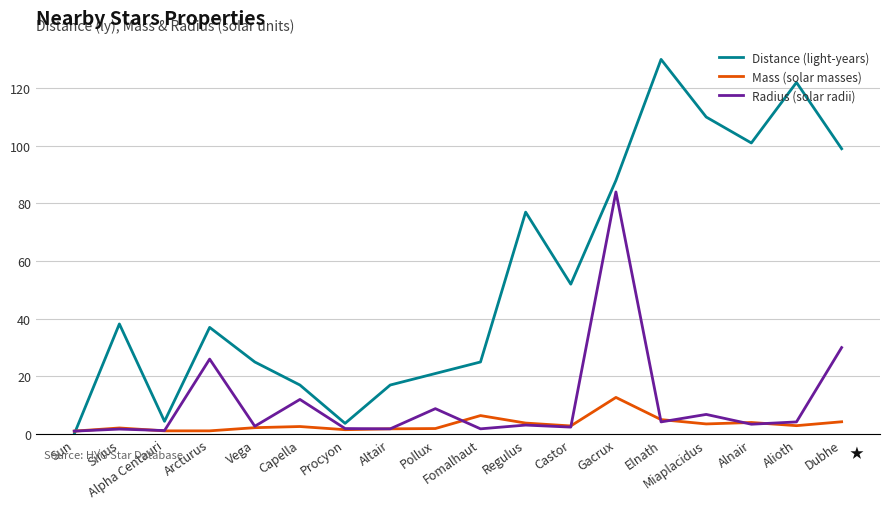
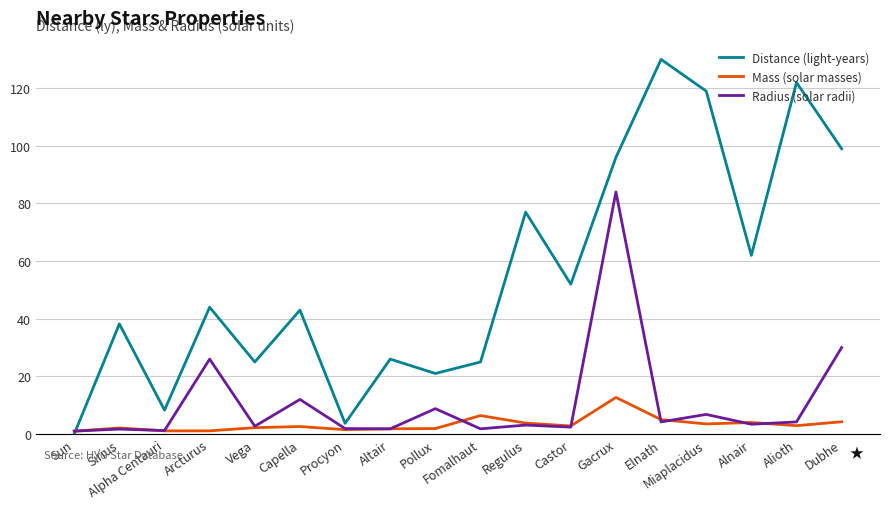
Distance (light-years), Alpha Centauri: 4 -> 8
Distance (light-years), Arcturus: 37 -> 44
Distance (light-years), Capella: 17 -> 43
Distance (light-years), Altair: 17 -> 26
Distance (light-years), Gacrux: 88 -> 96
Distance (light-years), Miaplacidus: 110 -> 119
Distance (light-years), Alnair: 101 -> 62
